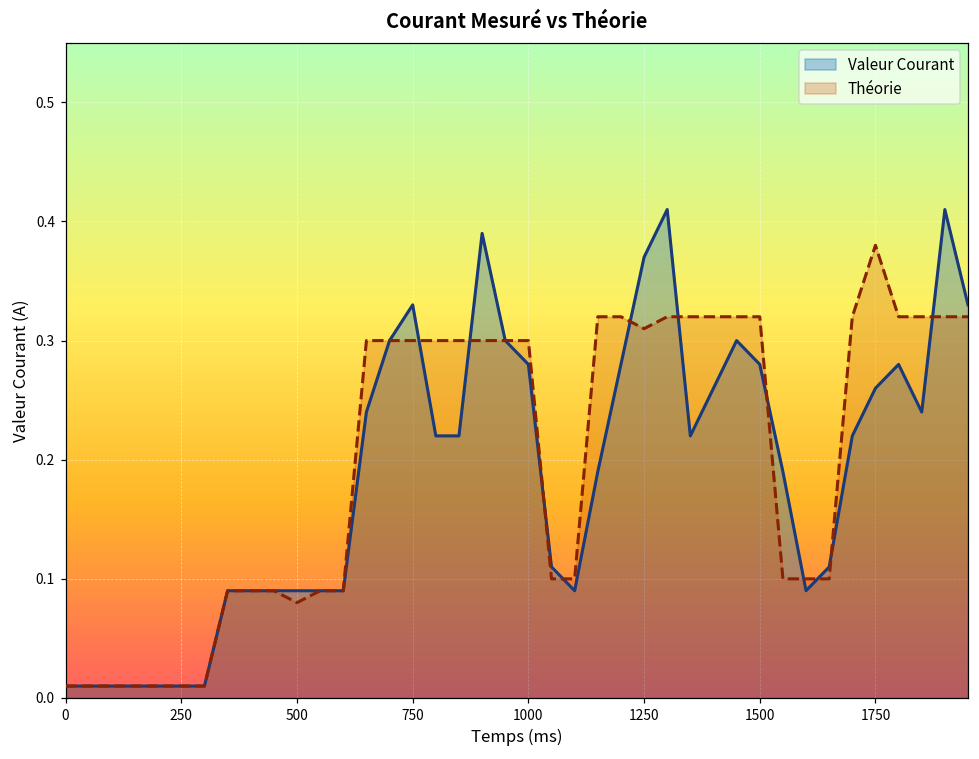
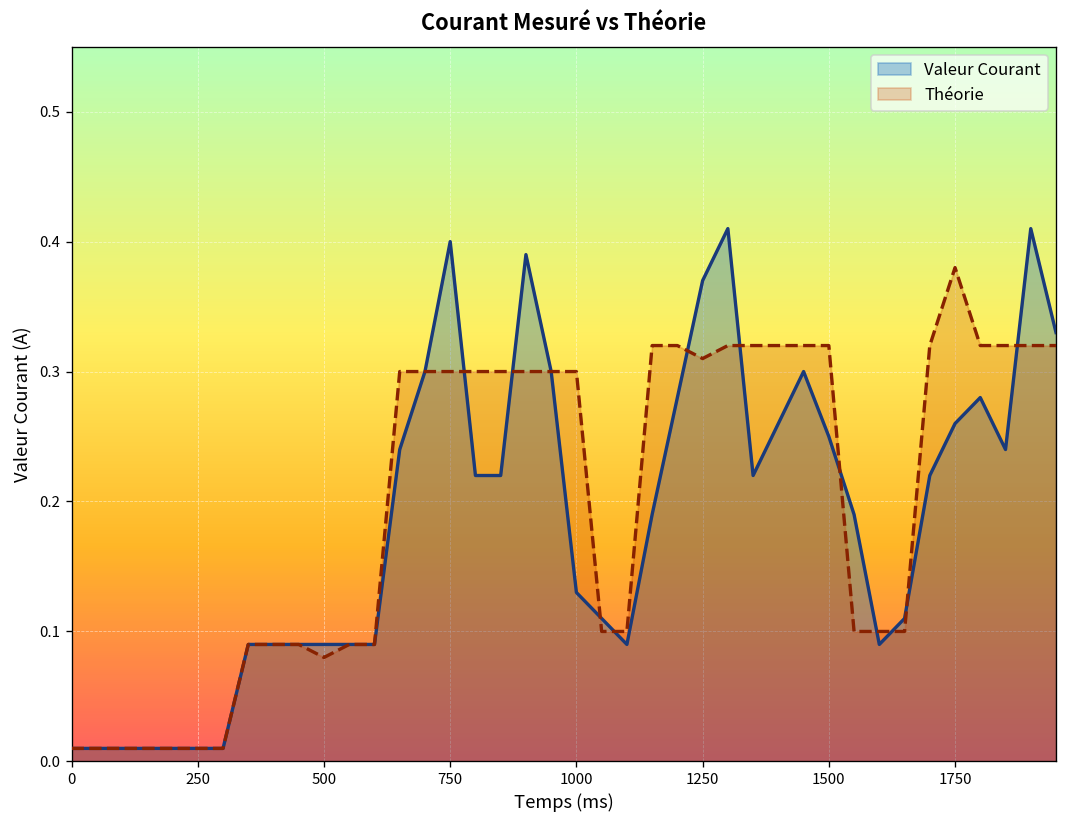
Valeur Courant, 750: 0.33 -> 0.40
Valeur Courant, 1000: 0.28 -> 0.13
Valeur Courant, 1500: 0.28 -> 0.25
